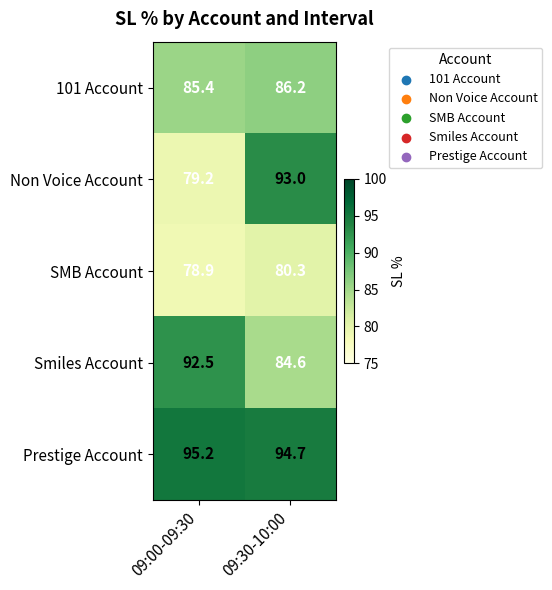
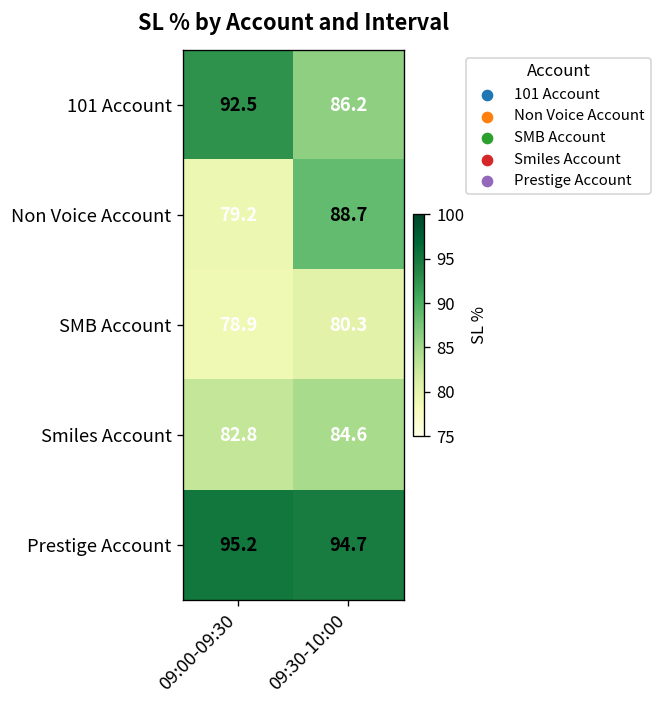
101 Account, 09:00-09:30: 85.4 -> 92.5
Non Voice Account, 09:30-10:00: 93.0 -> 88.7
Smiles Account, 09:00-09:30: 92.5 -> 82.8
